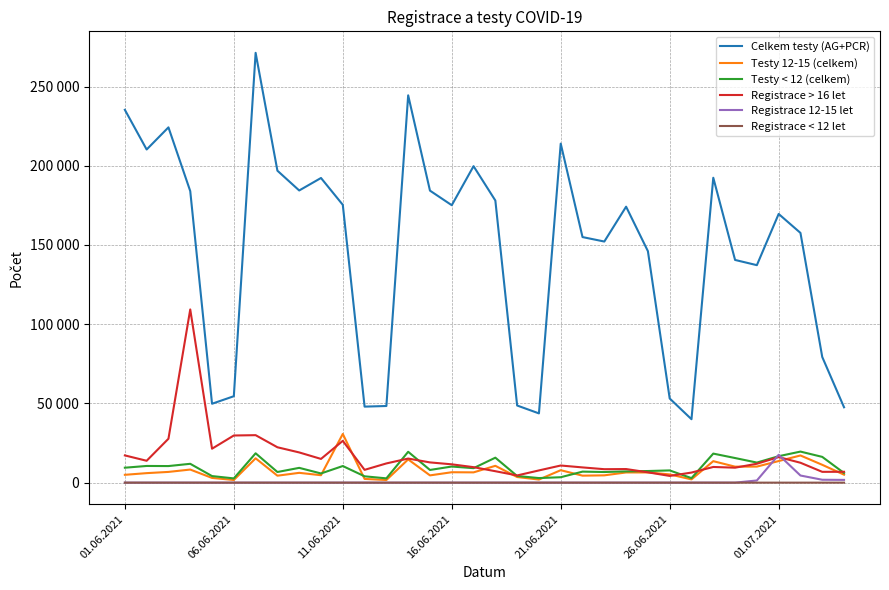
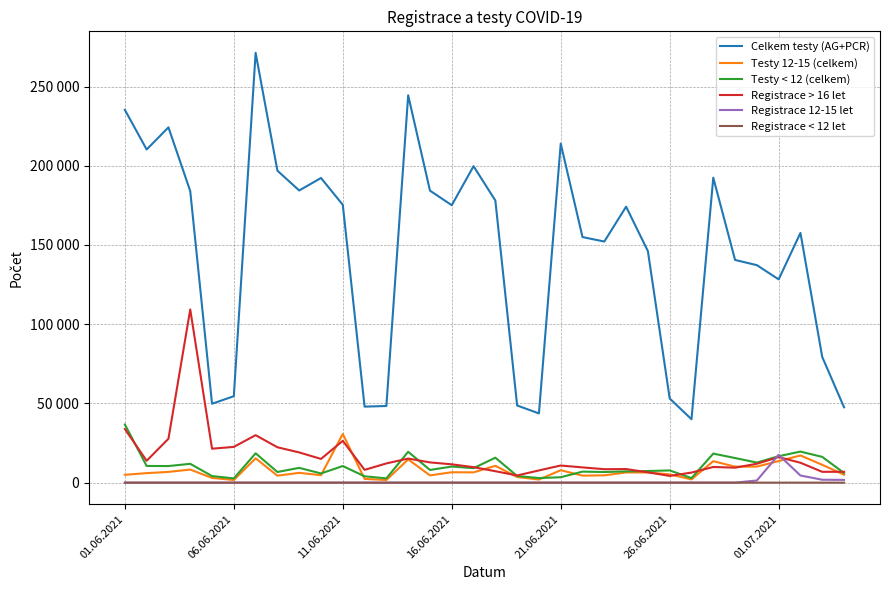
Testy < 12 (celkem), 01.06.2021: 9000 -> 37000
Registrace > 16 let, 01.06.2021: 17000 -> 34000
Registrace > 16 let, 06.06.2021: 30000 -> 23000
Celkem testy (AG+PCR), 01.07.2021: 170000 -> 128000
